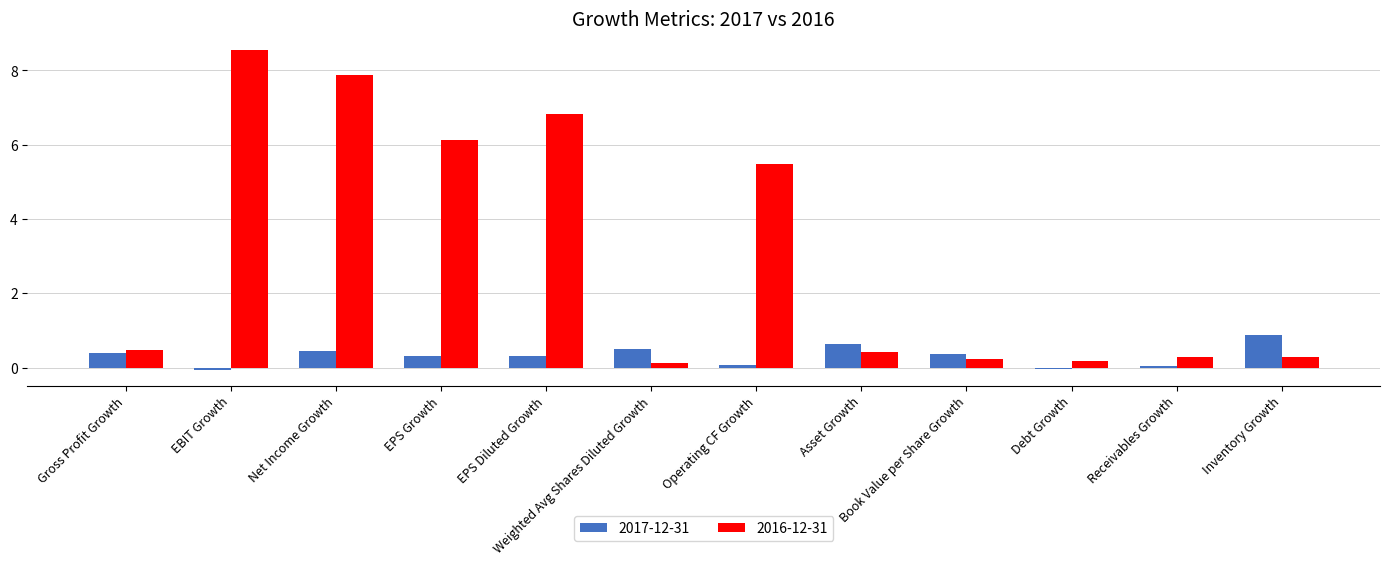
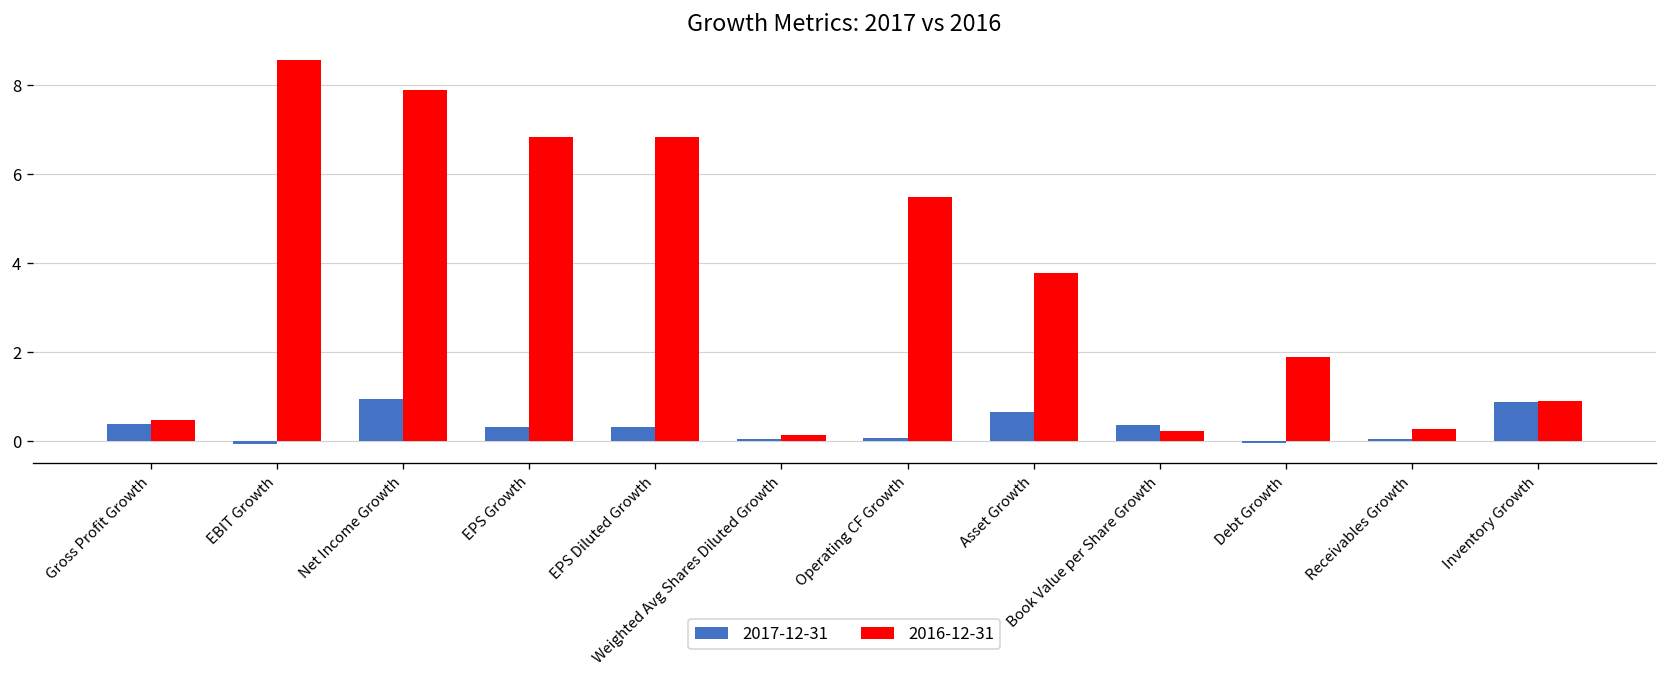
2017-12-31, Net Income Growth: 0.5 -> 1.0
2016-12-31, EPS Growth: 6.1 -> 6.8
2017-12-31, Weighted Avg Shares Diluted Growth: 0.5 -> 0.0
2016-12-31, Asset Growth: 0.4 -> 3.8
2016-12-31, Debt Growth: 0.2 -> 1.9
2016-12-31, Inventory Growth: 0.3 -> 0.9
